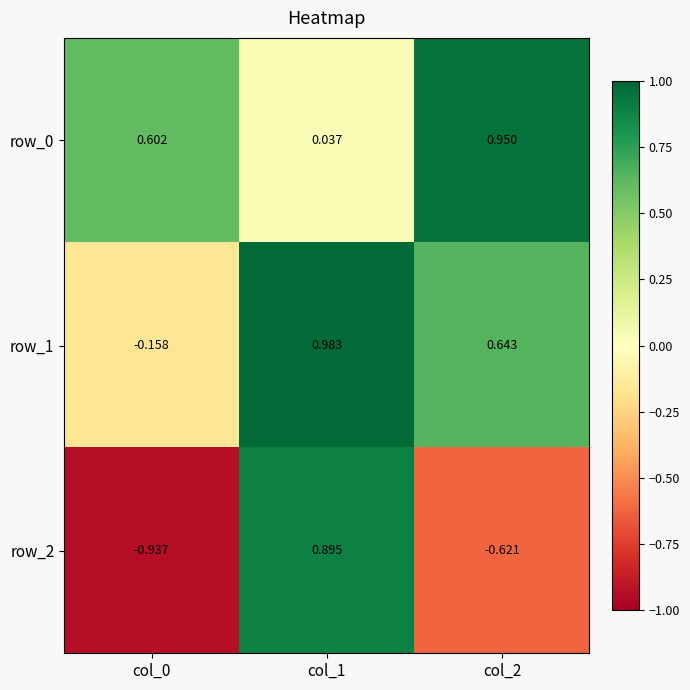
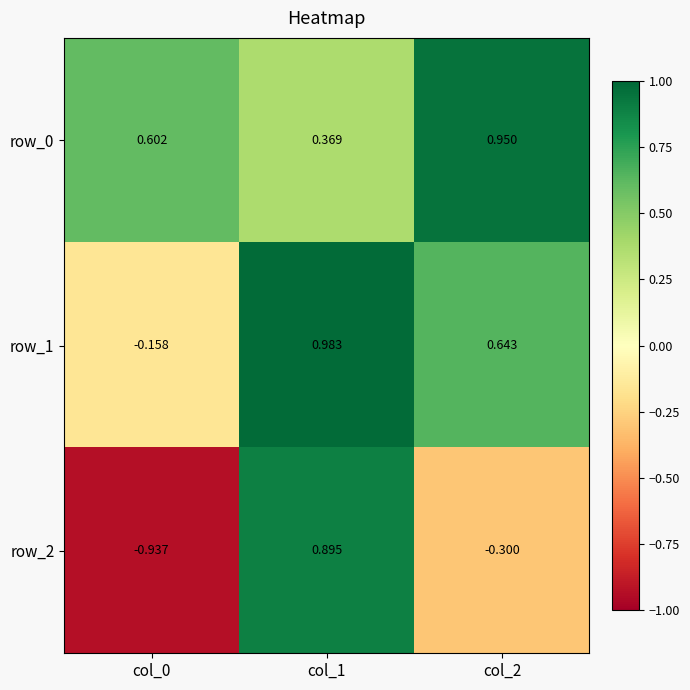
row_0, col_1: 0.037 -> 0.369
row_2, col_2: -0.621 -> -0.300
